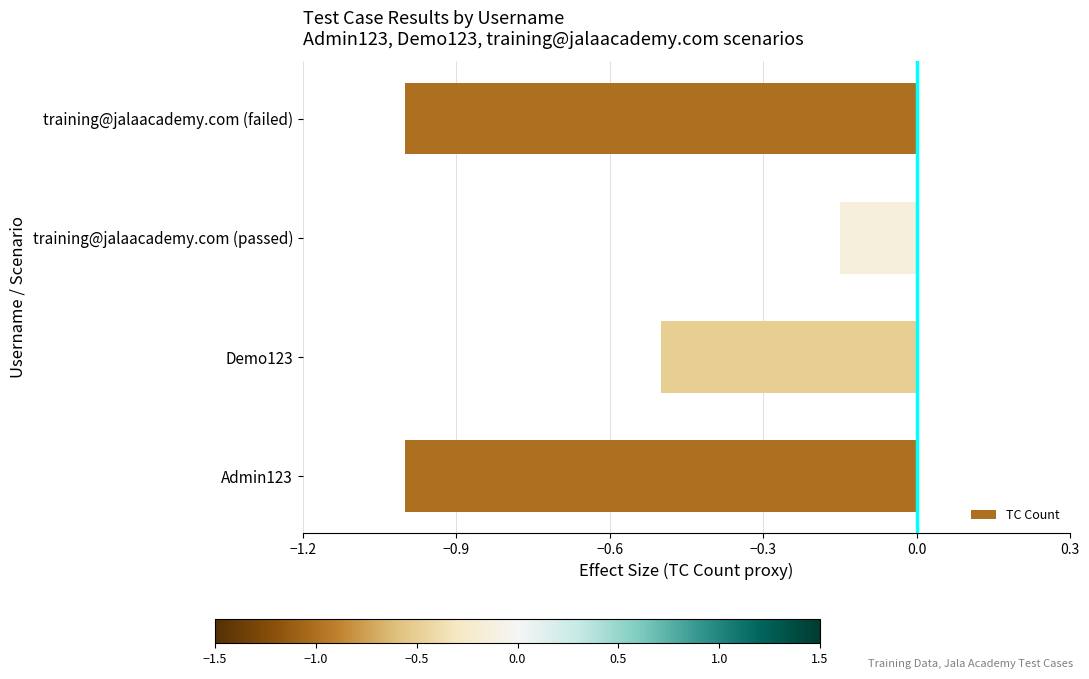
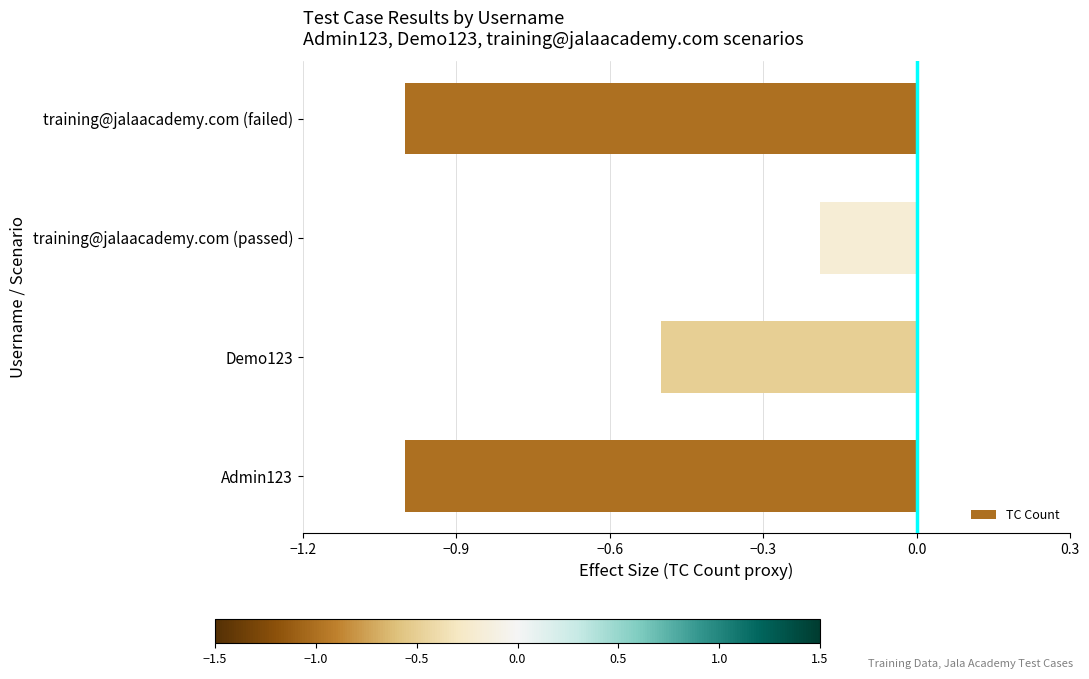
training@jalaacademy.com (passed): -0.15 -> -0.19
